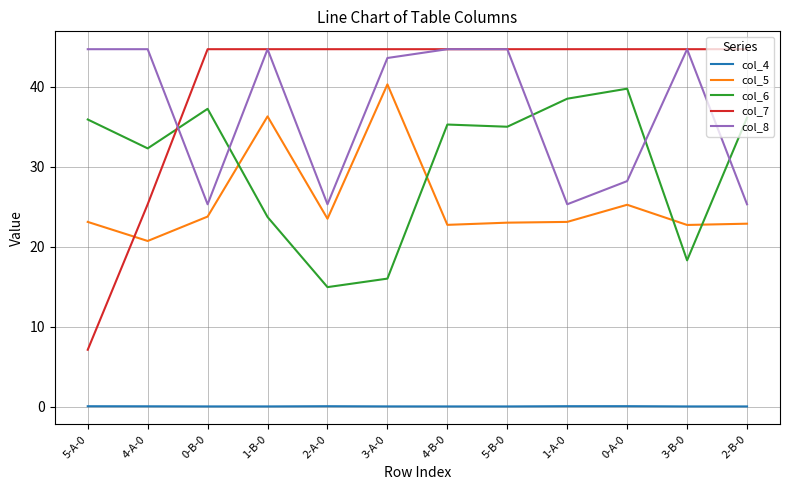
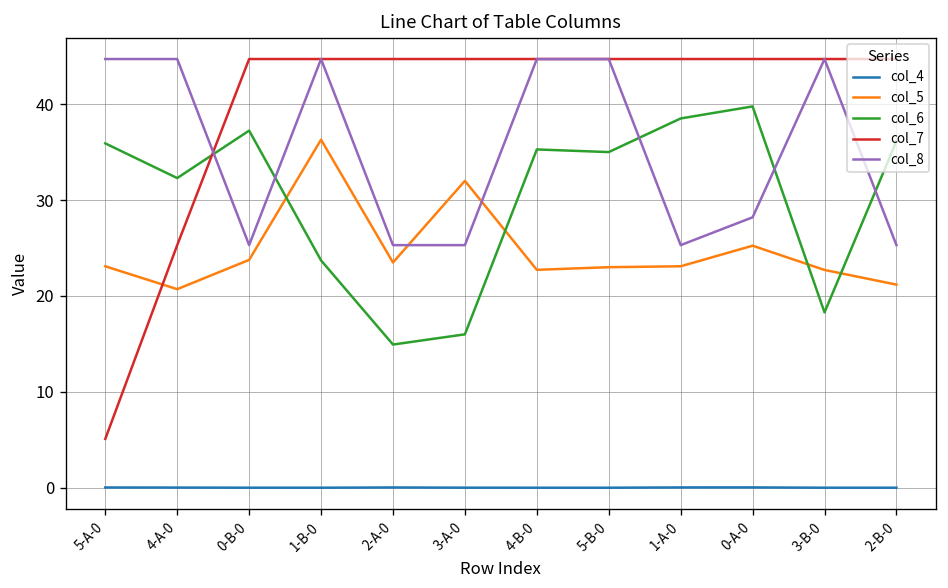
col_7, 5-A-0: 7 -> 5
col_5, 3-A-0: 40 -> 32
col_8, 3-A-0: 44 -> 25
col_5, 2-B-0: 23 -> 21
